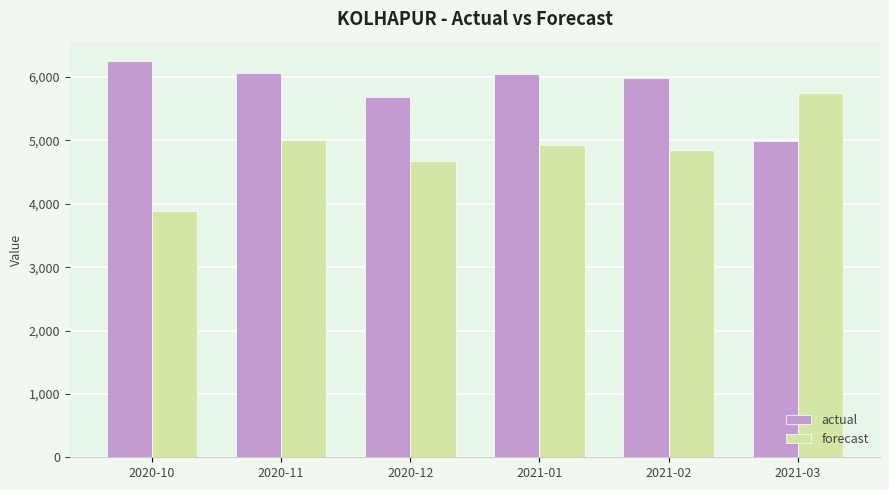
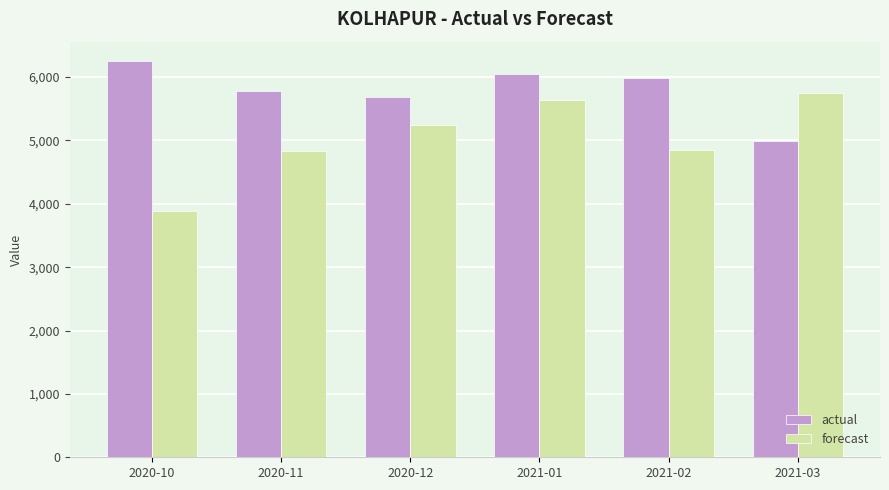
actual, 2020-11: 6,100 -> 5,800
forecast, 2020-11: 5,000 -> 4,800
forecast, 2020-12: 4,700 -> 5,200
forecast, 2021-01: 4,900 -> 5,600
